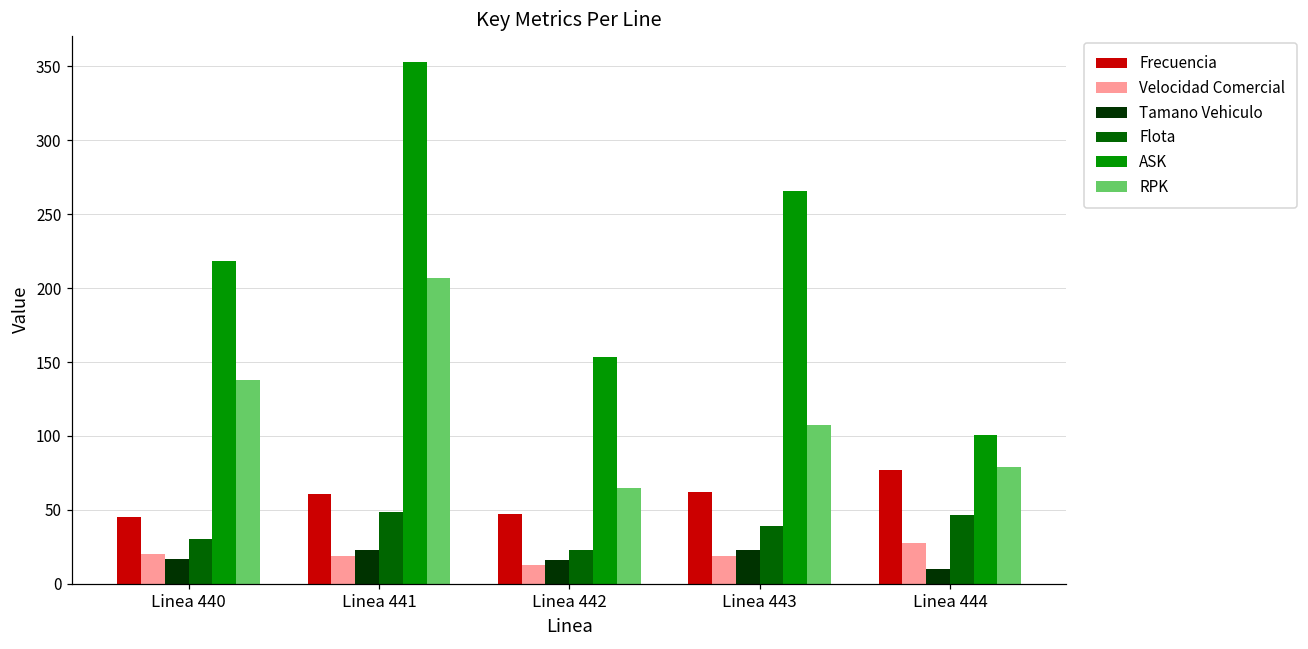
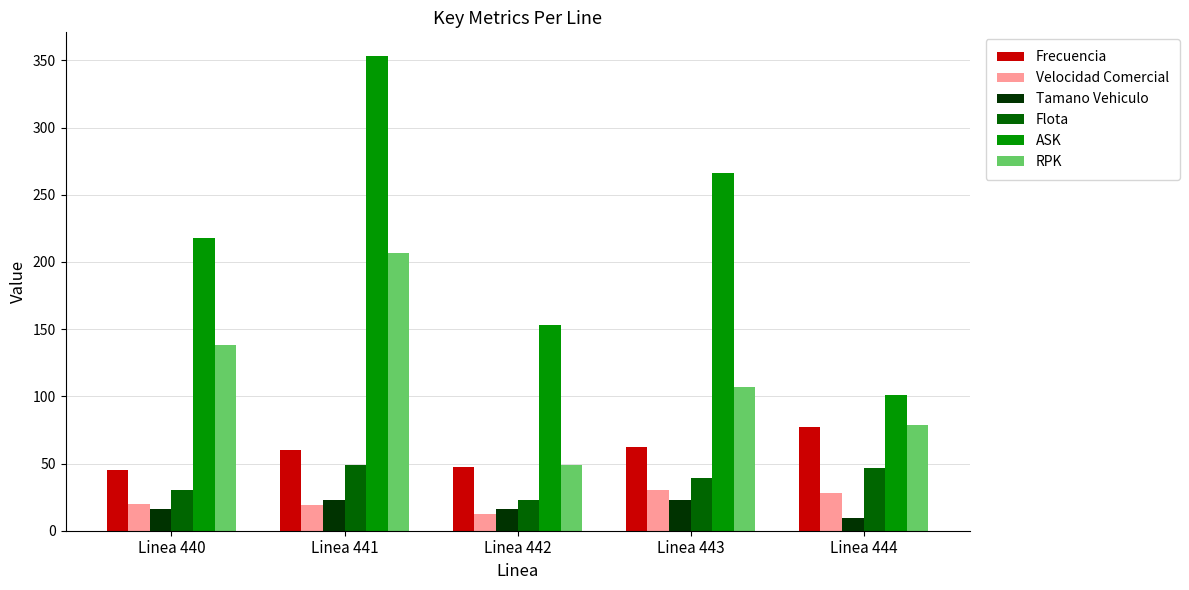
RPK, Linea 442: 65 -> 49
Velocidad Comercial, Linea 443: 19 -> 30
